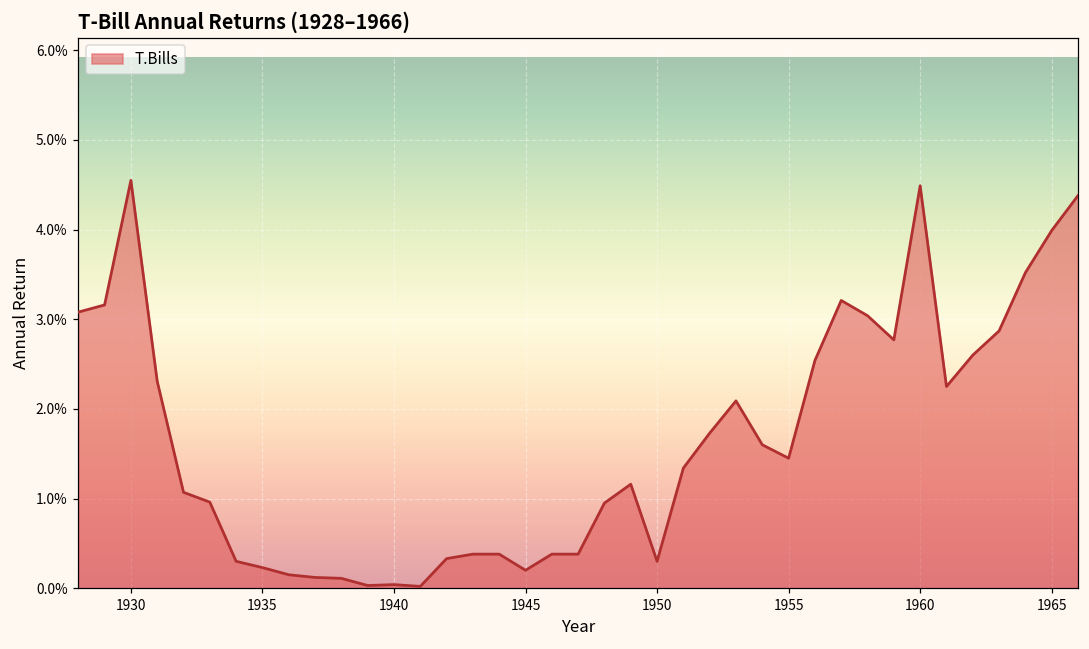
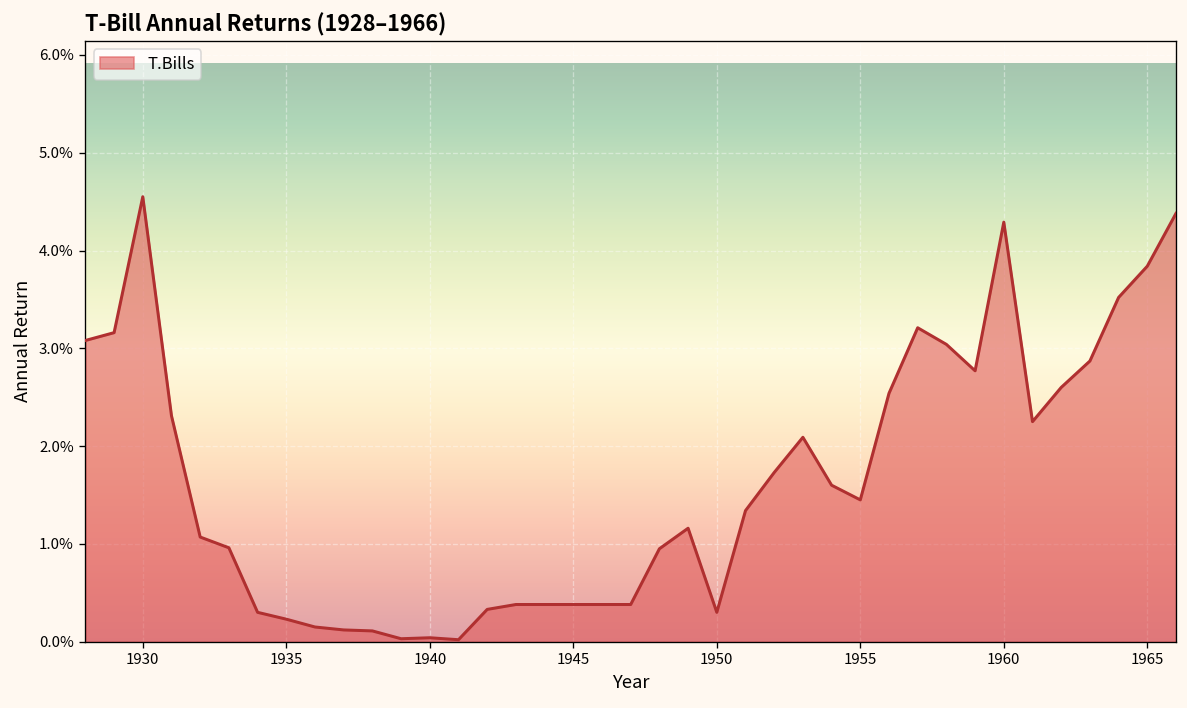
1945: 0.2% -> 0.4%
1960: 4.5% -> 4.3%
1965: 4.0% -> 3.8%
